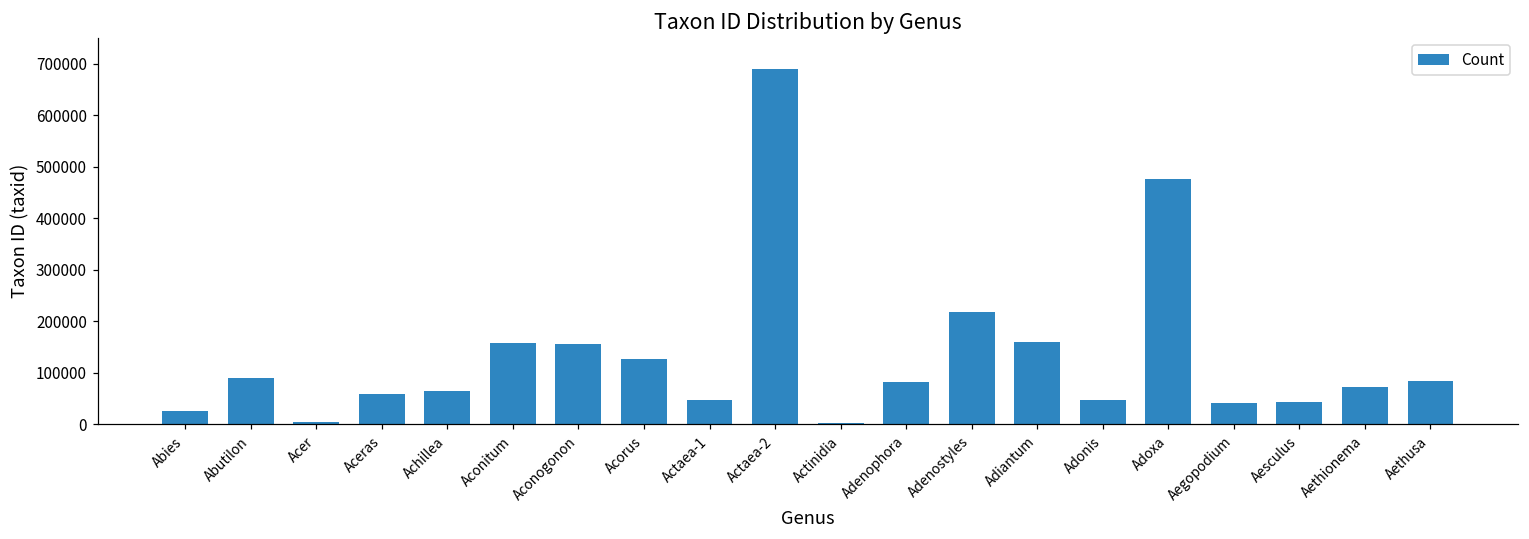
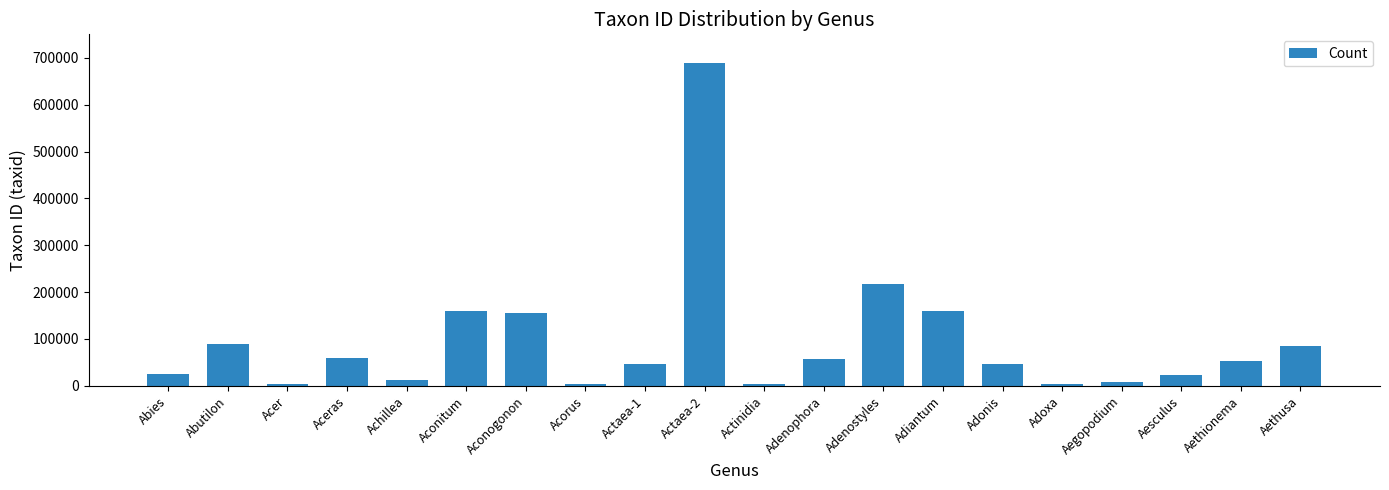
Achillea: 70000 -> 10000
Acorus: 130000 -> 0
Adenophora: 80000 -> 60000
Adoxa: 480000 -> 0
Aegopodium: 40000 -> 10000
Aesculus: 40000 -> 20000
Aethionema: 70000 -> 50000
